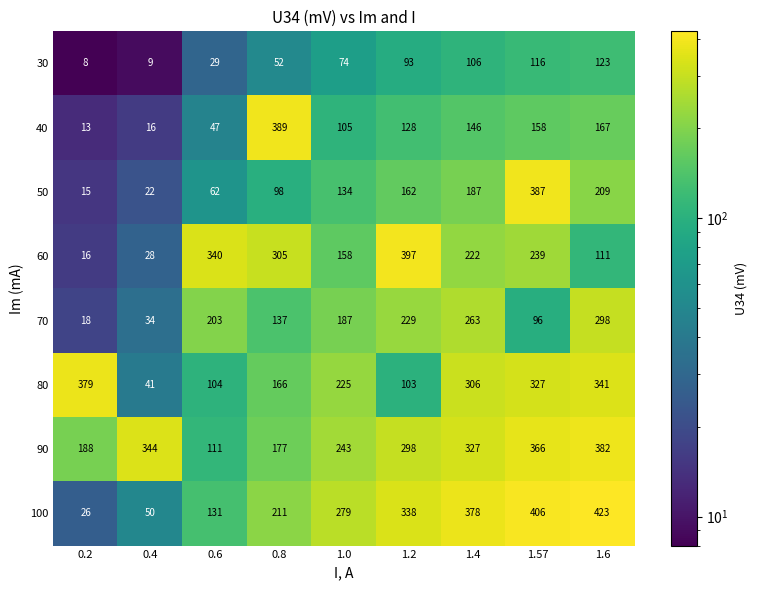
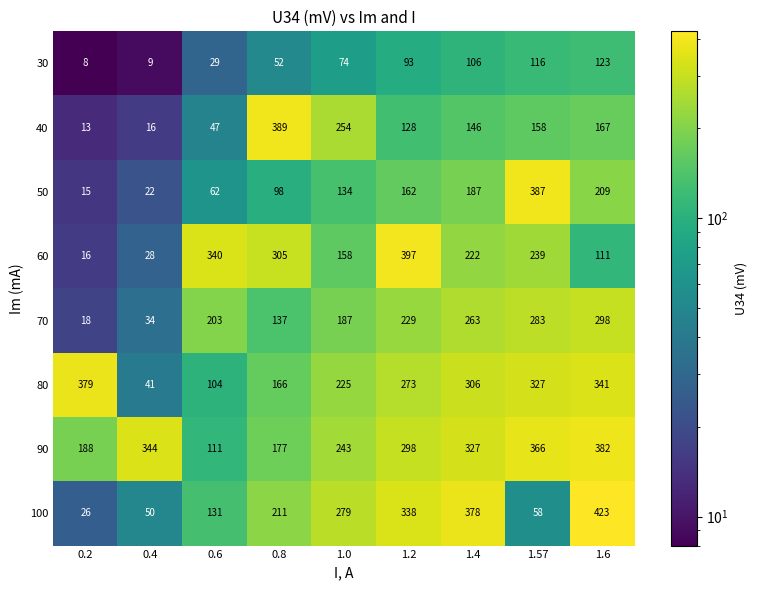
40, 1.0: 105 -> 254
70, 1.57: 96 -> 283
80, 1.2: 103 -> 273
100, 1.57: 406 -> 58
